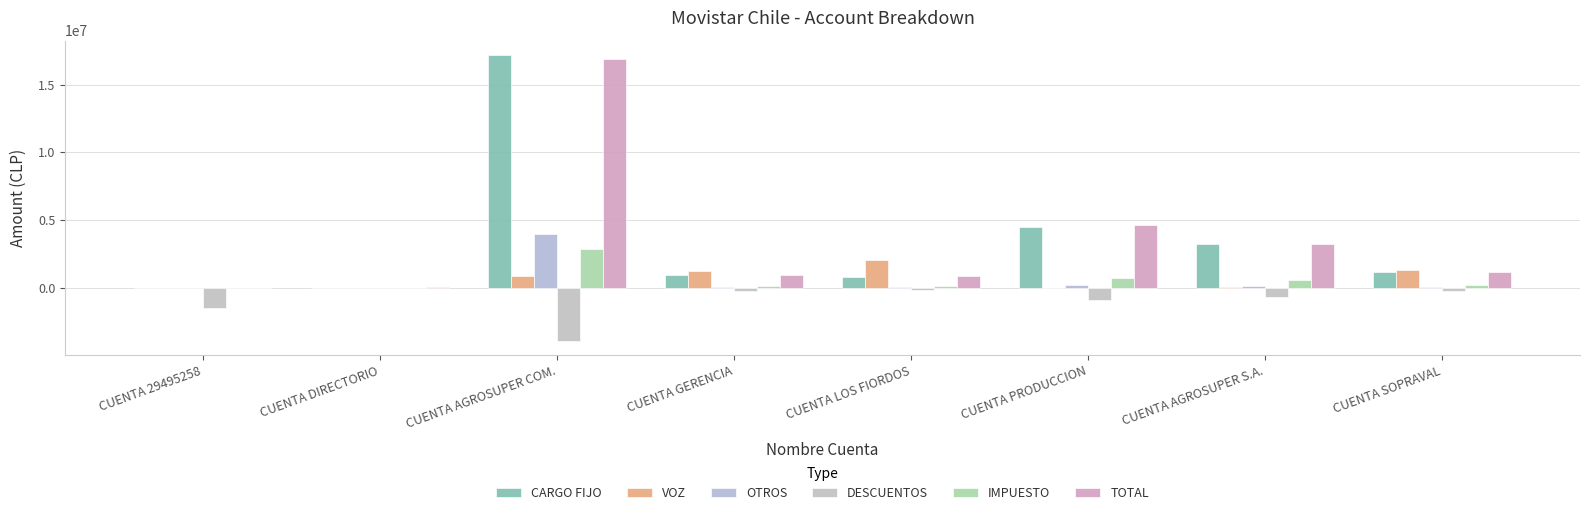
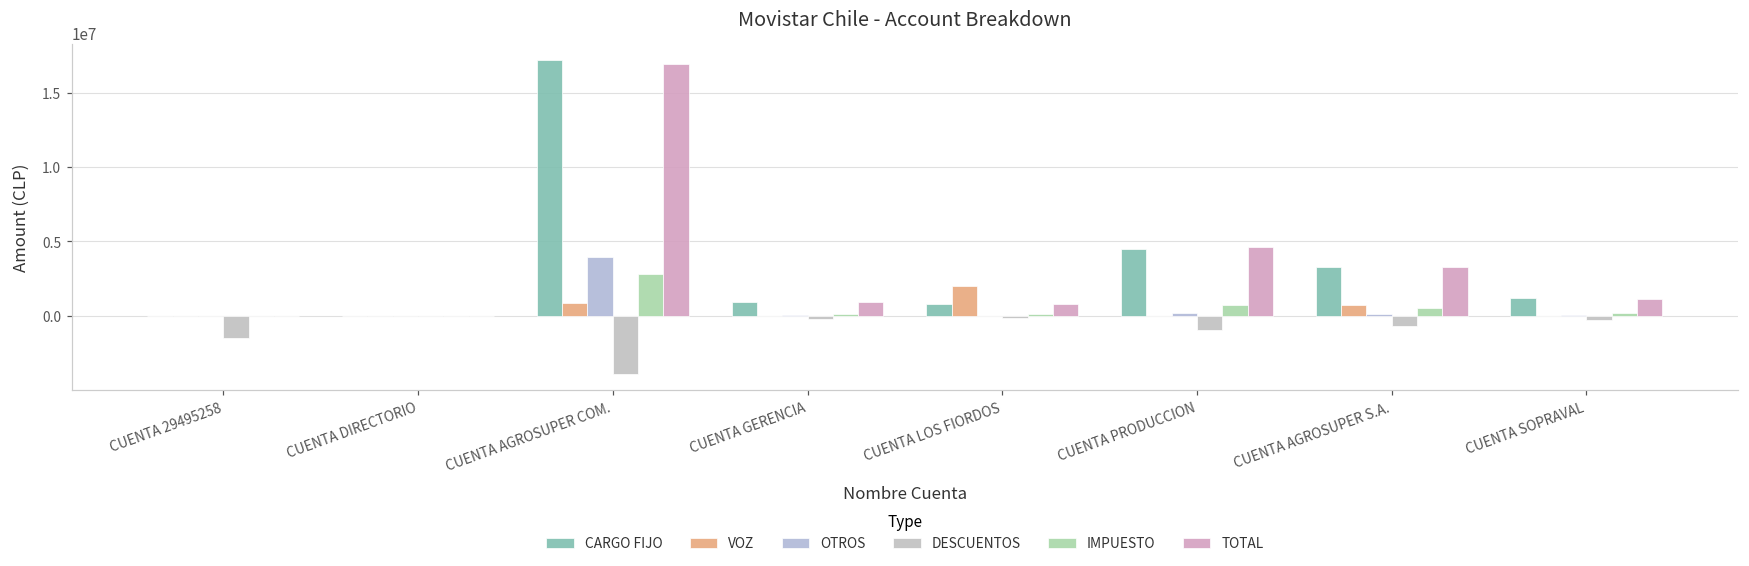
VOZ, CUENTA GERENCIA: 1200000 -> 0
VOZ, CUENTA AGROSUPER S.A.: 0 -> 800000
VOZ, CUENTA SOPRAVAL: 1300000 -> 0
